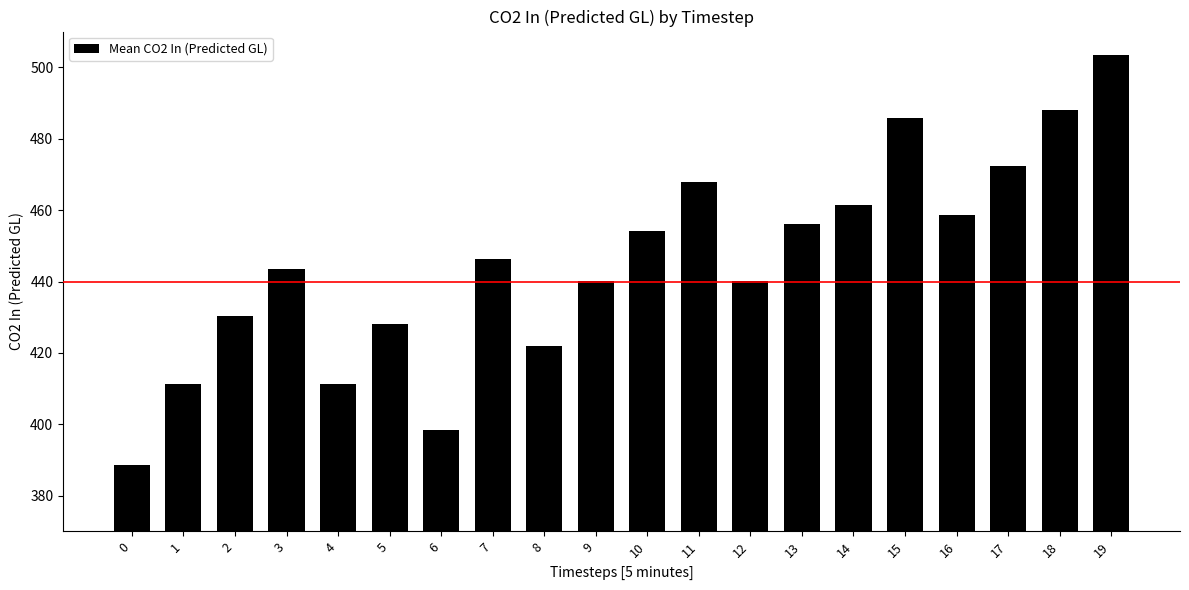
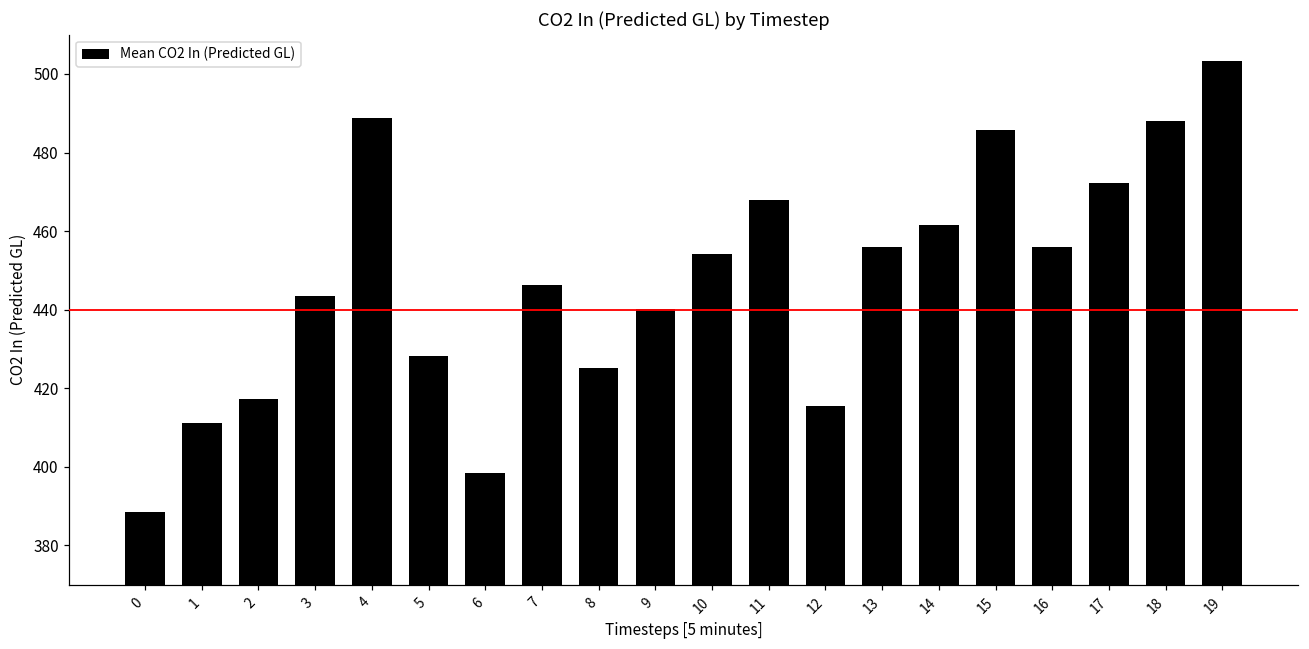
2: 430 -> 417
4: 411 -> 489
8: 422 -> 425
12: 440 -> 416
16: 458 -> 456
